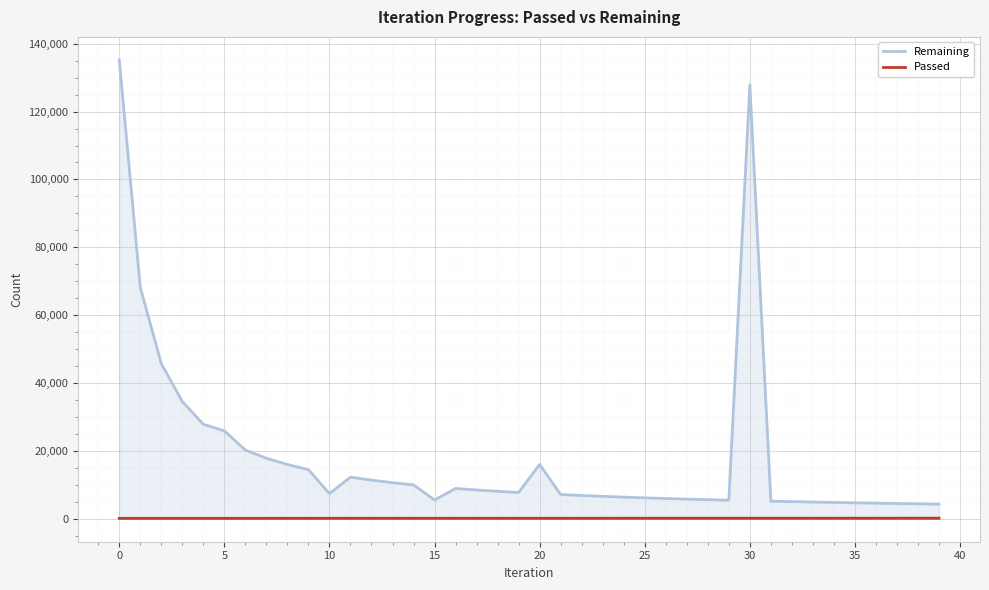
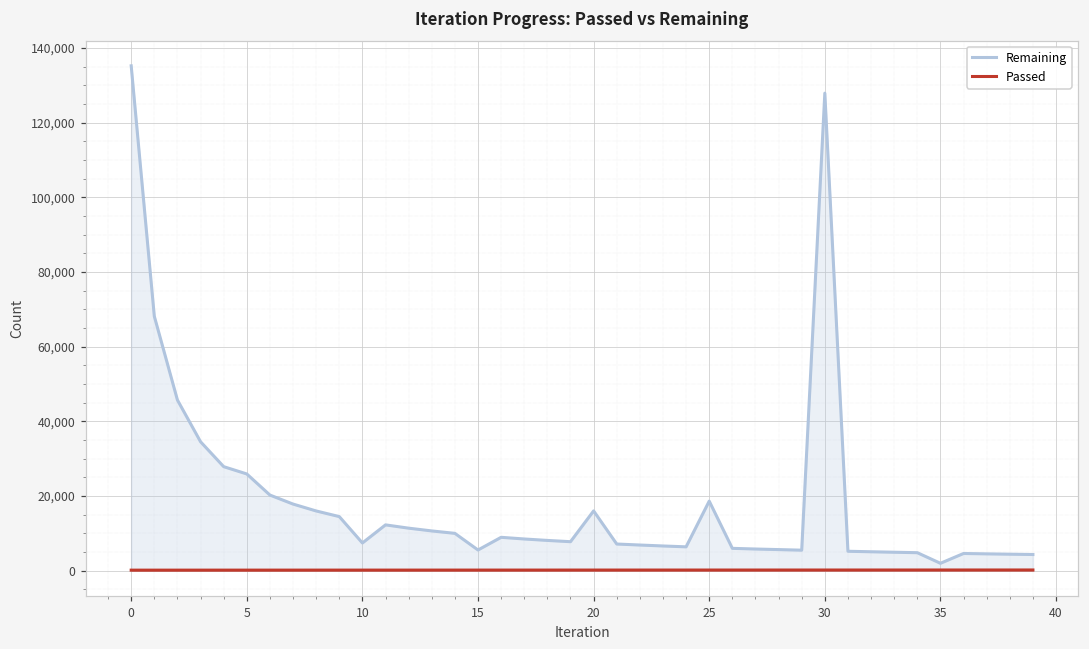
Remaining, 25: 6,000 -> 19,000
Remaining, 35: 5,000 -> 2,000
